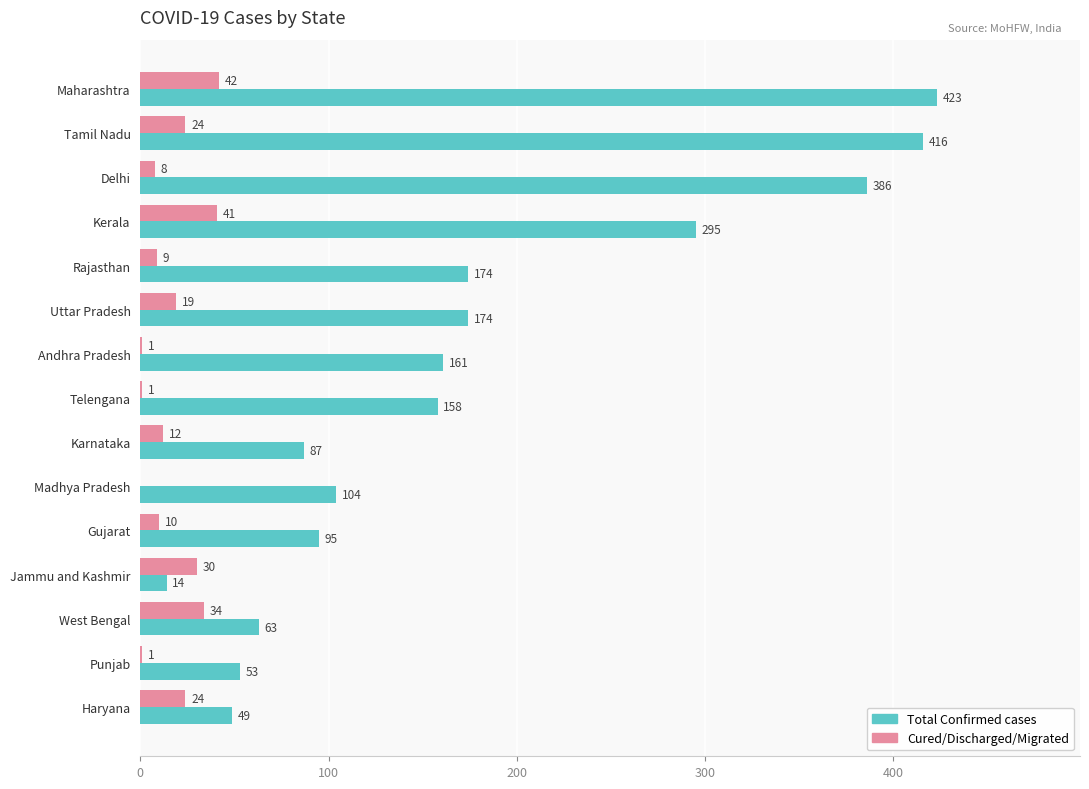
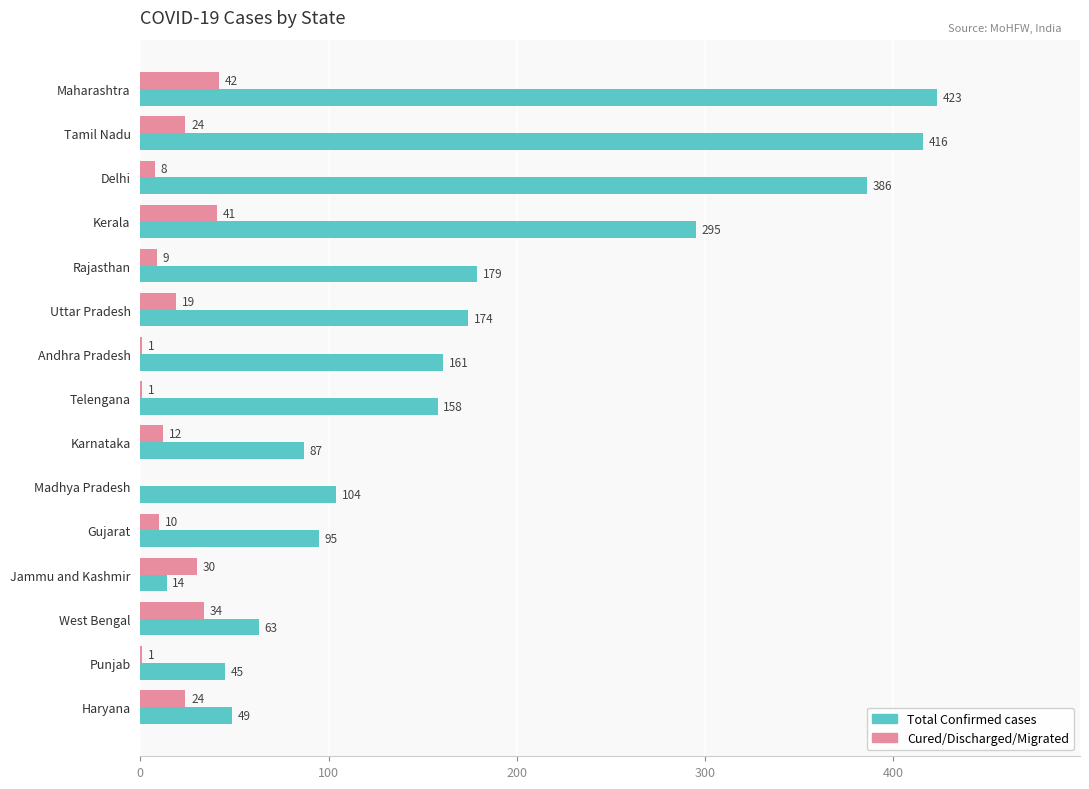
Total Confirmed cases, Rajasthan: 174 -> 179
Total Confirmed cases, Punjab: 53 -> 45
